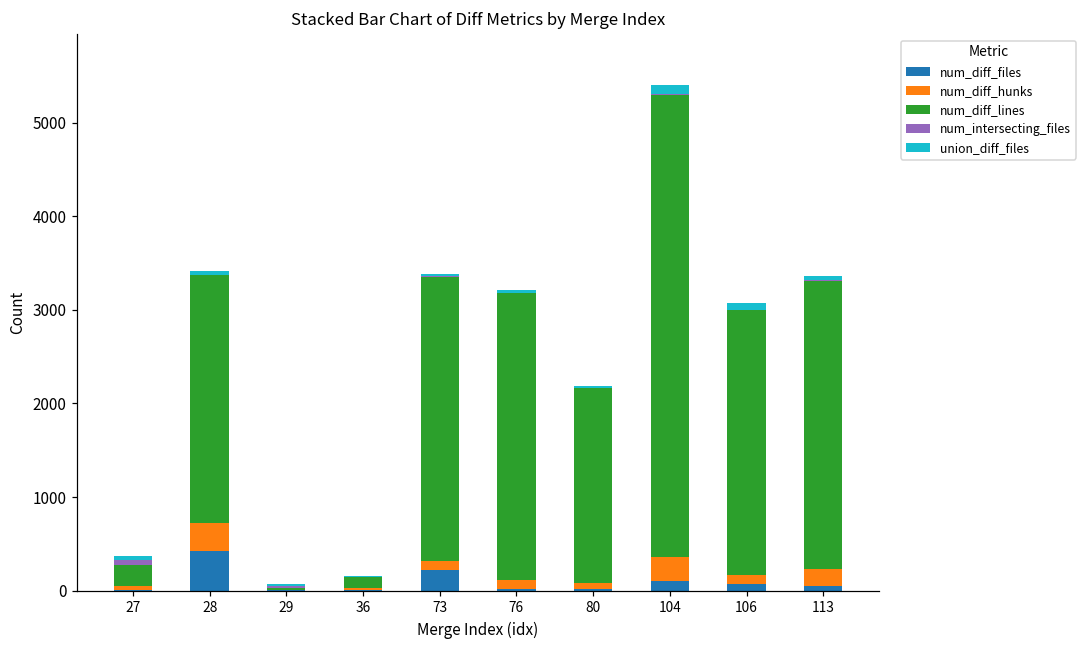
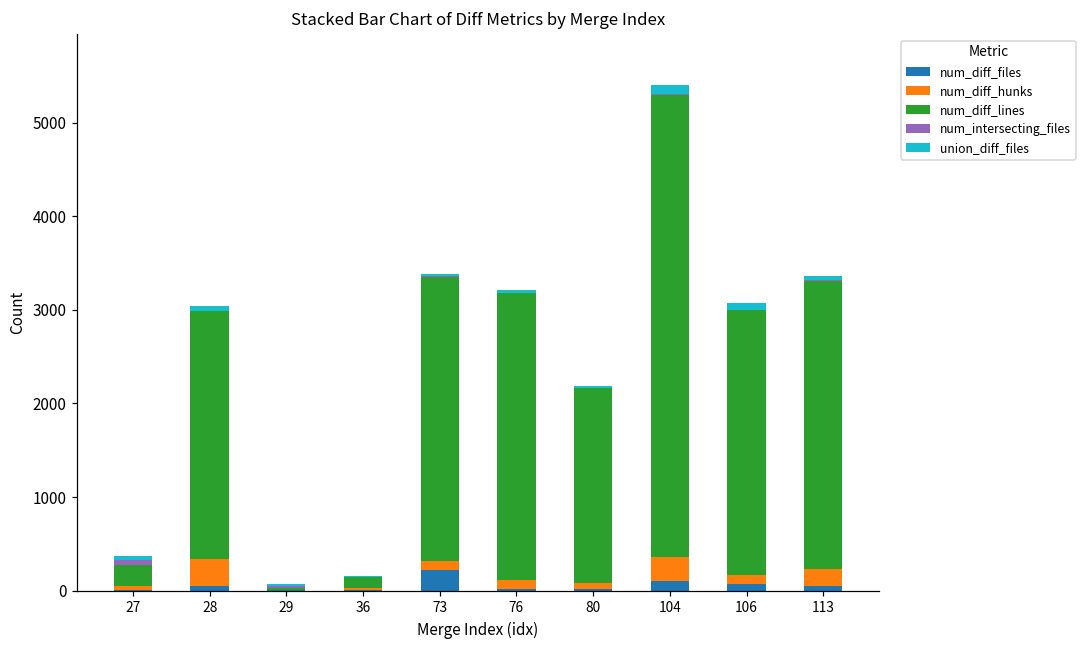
num_diff_files, 28: 400 -> 0
